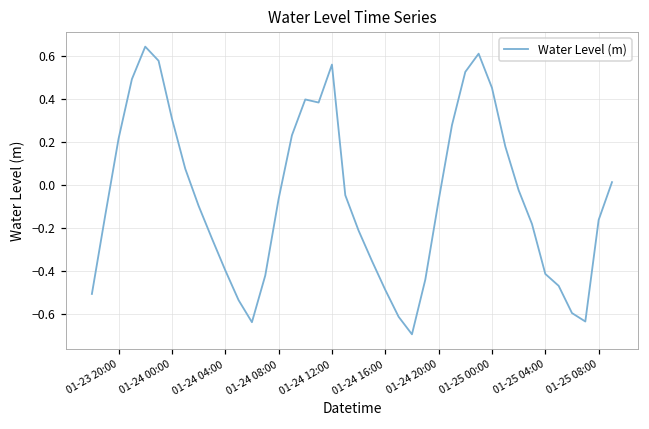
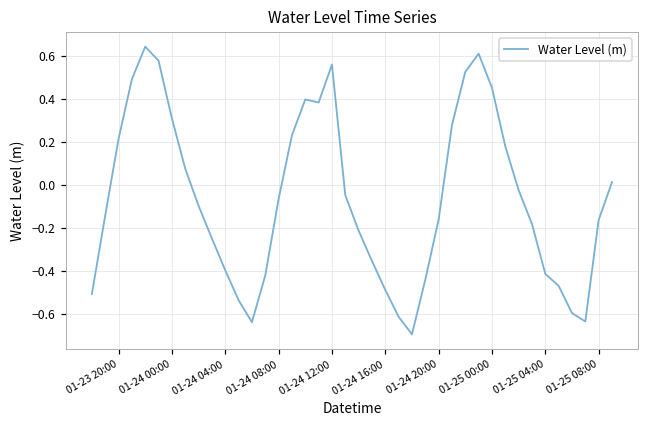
01-24 20:00: -0.07 -> -0.16
